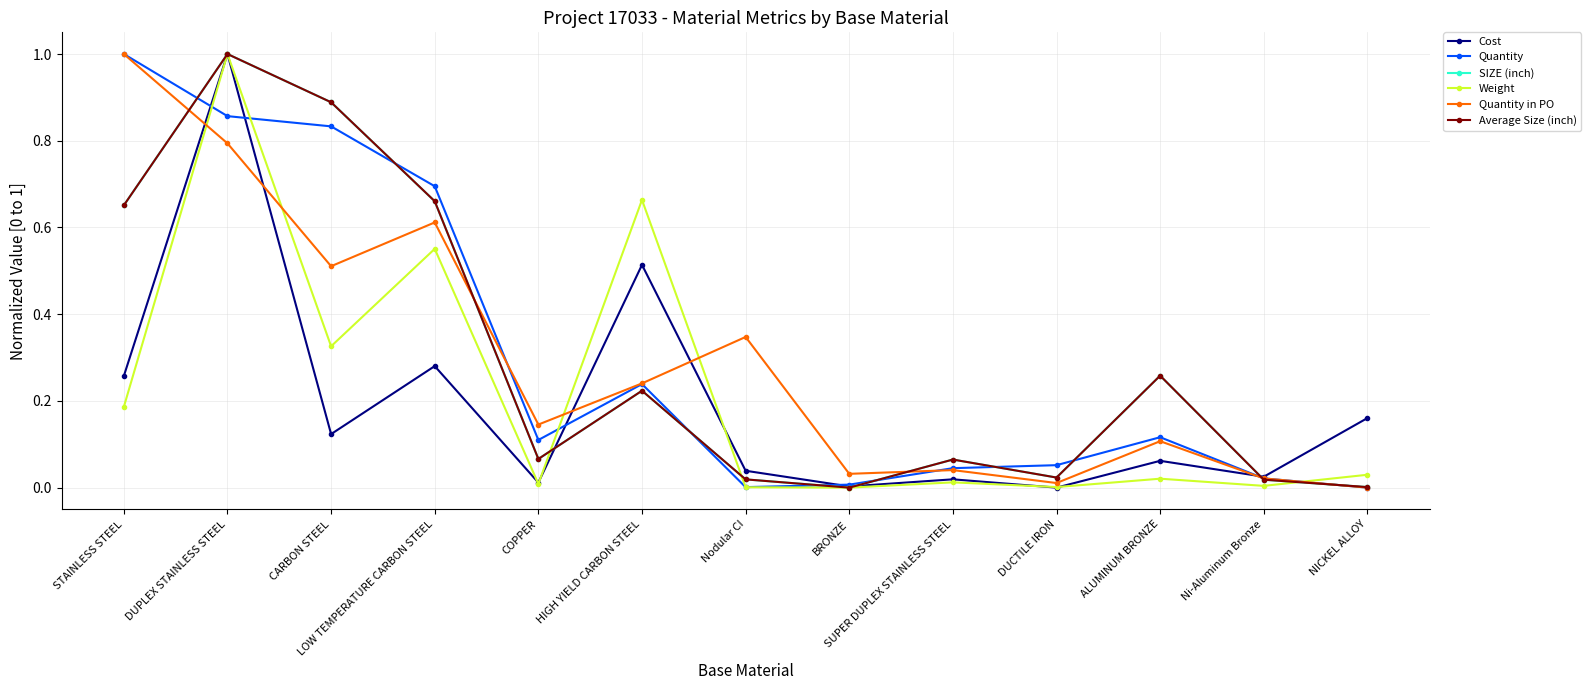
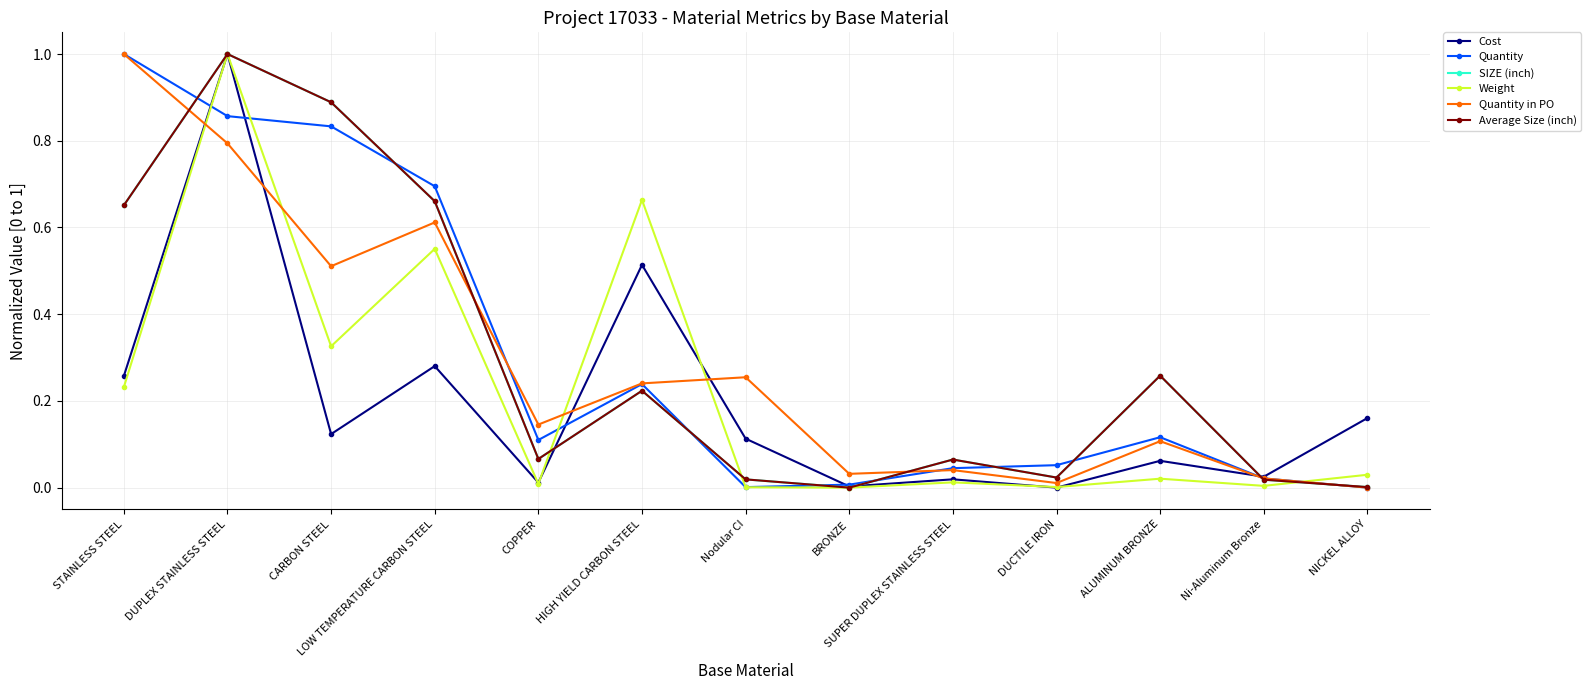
Weight, STAINLESS STEEL: 0.19 -> 0.23
Cost, Nodular CI: 0.04 -> 0.11
Quantity in PO, Nodular CI: 0.35 -> 0.25
